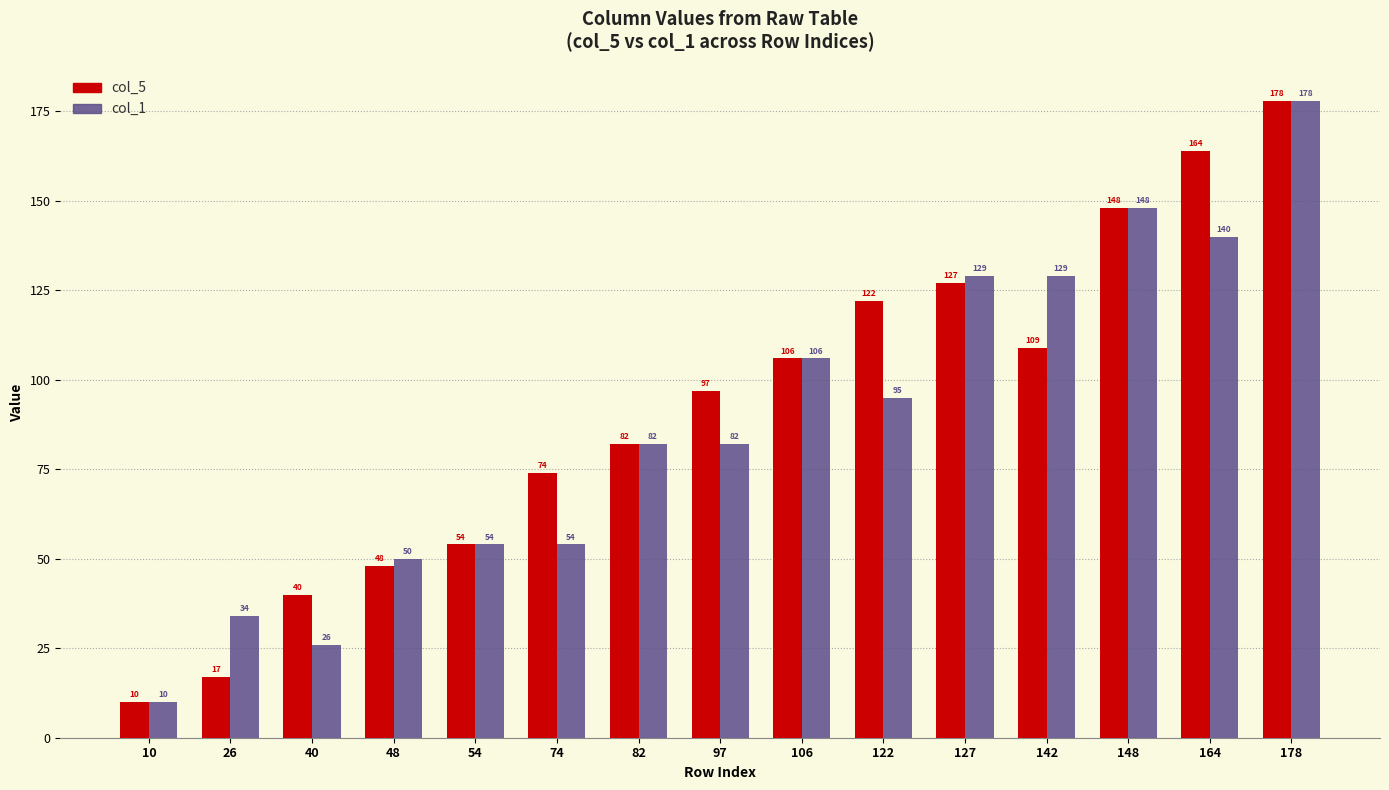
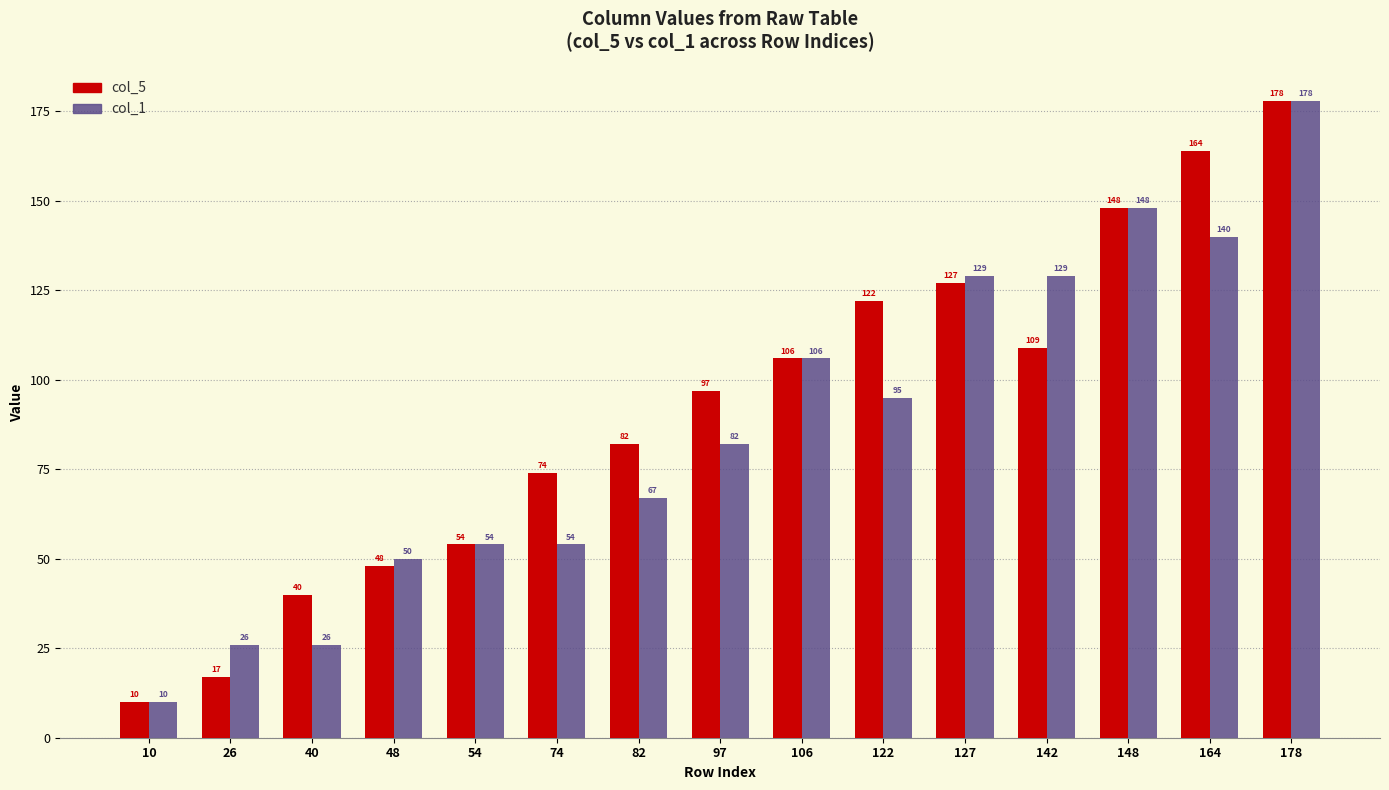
col_1, 26: 34 -> 26
col_1, 82: 82 -> 67
